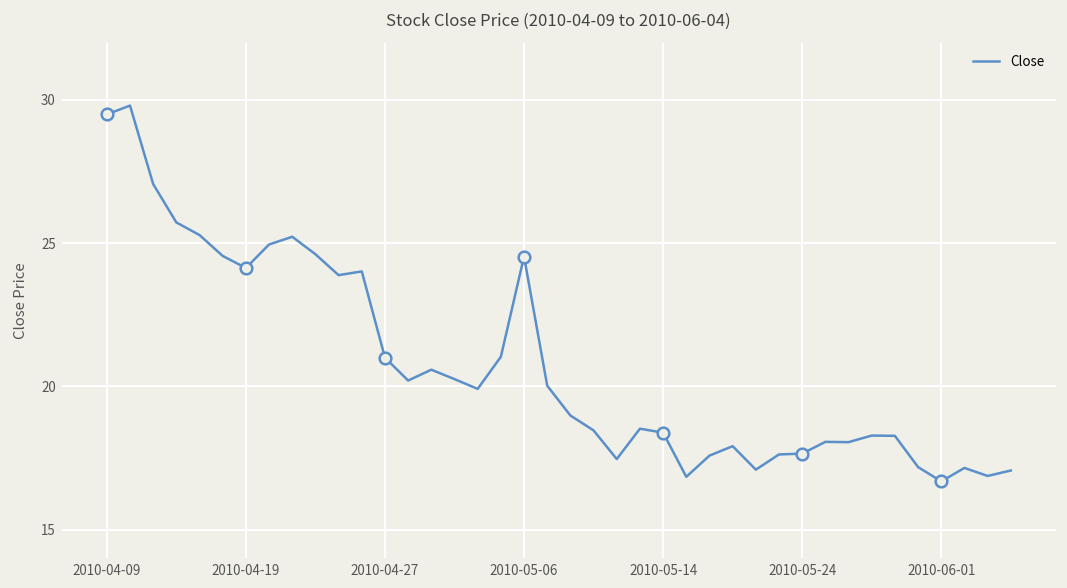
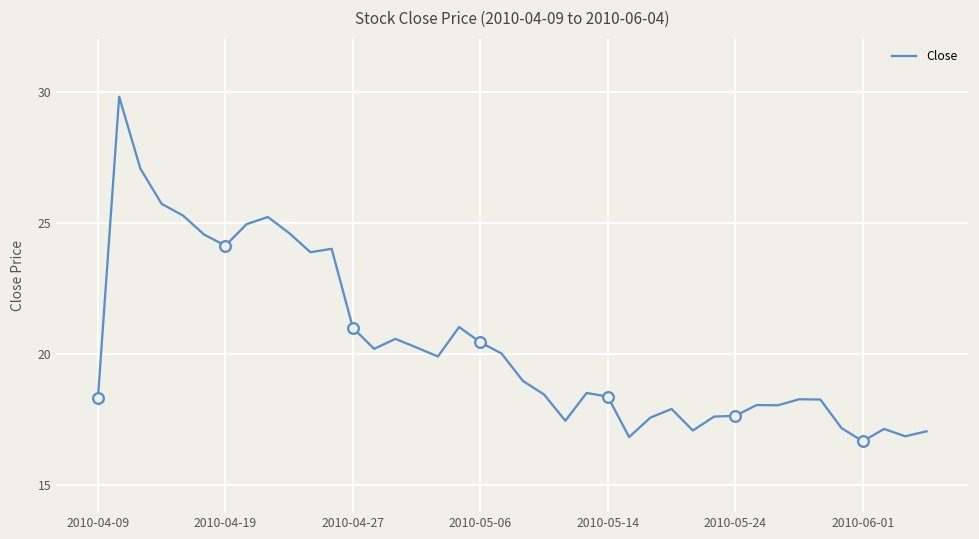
Close, 2010-04-09: 29.5 -> 18.3
Close, 2010-05-06: 24.5 -> 20.5
